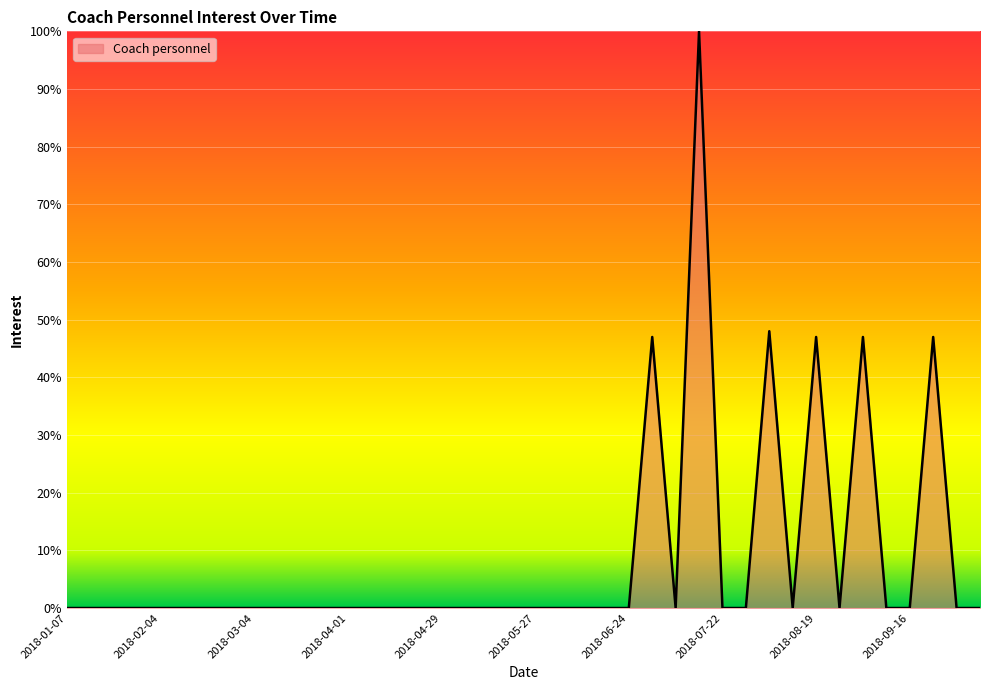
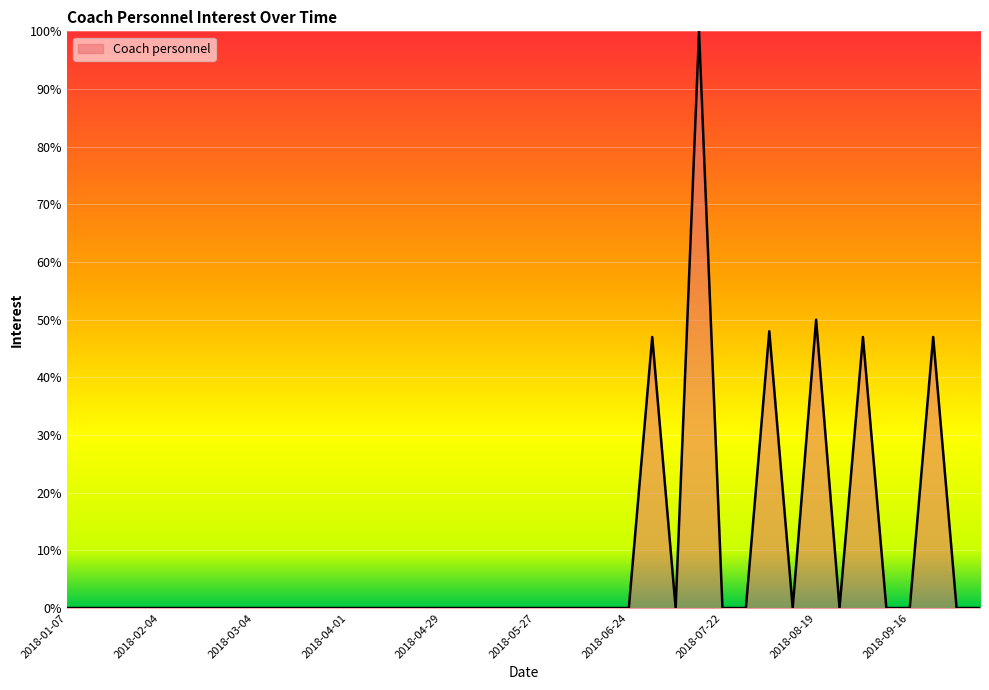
2018-08-19: 47% -> 50%
